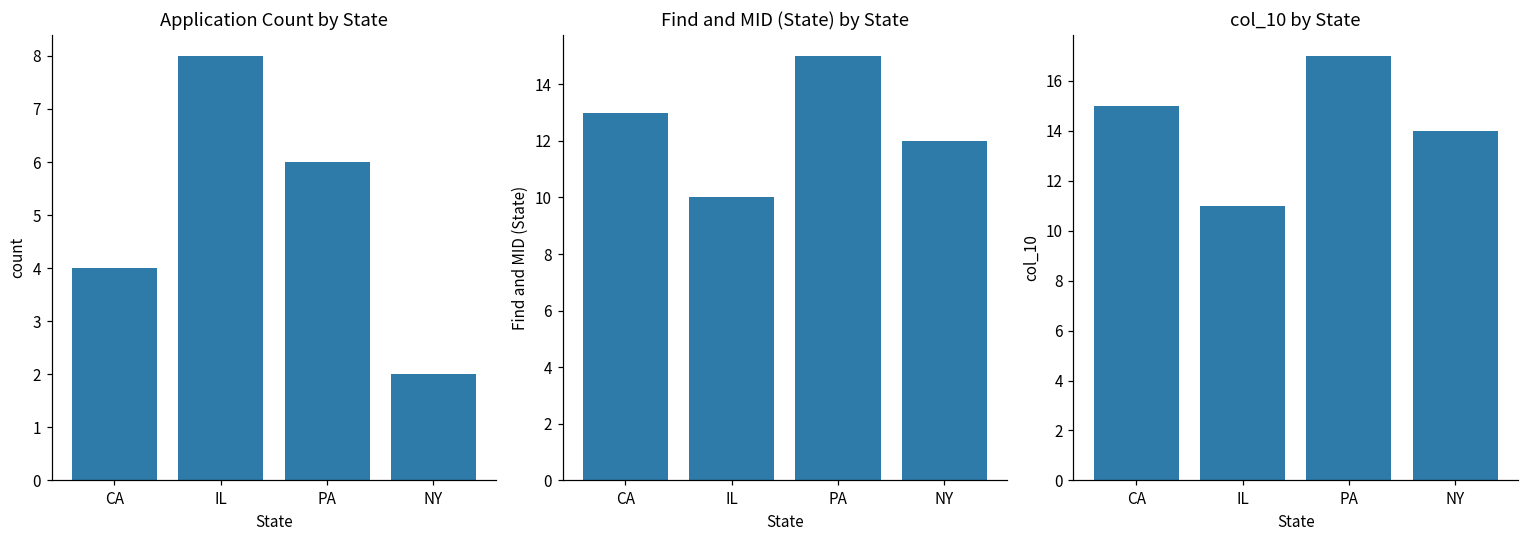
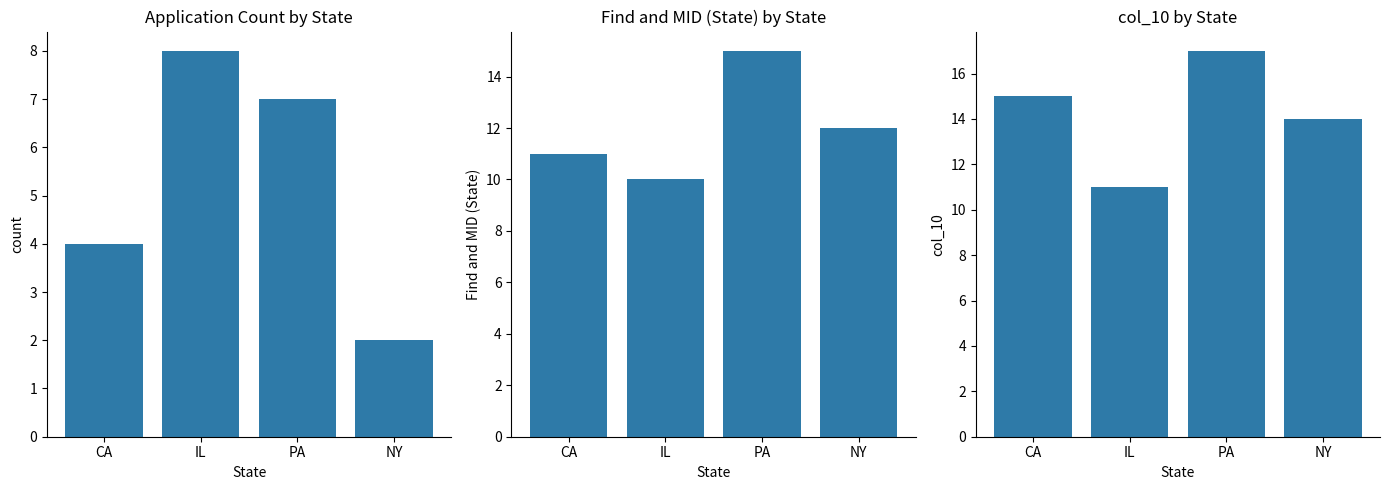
Application Count by State, PA: 6 -> 7
Find and MID (State) by State, CA: 13 -> 11
